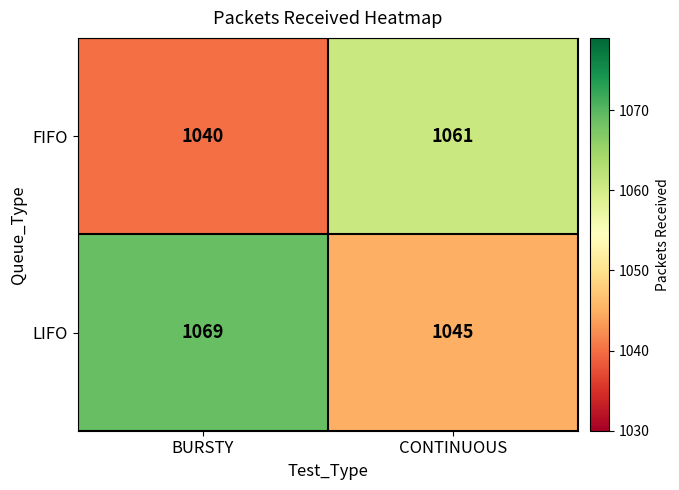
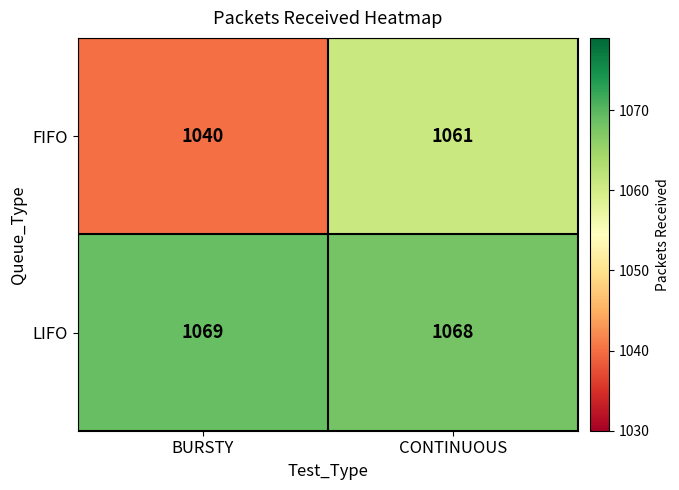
LIFO, CONTINUOUS: 1045 -> 1068
